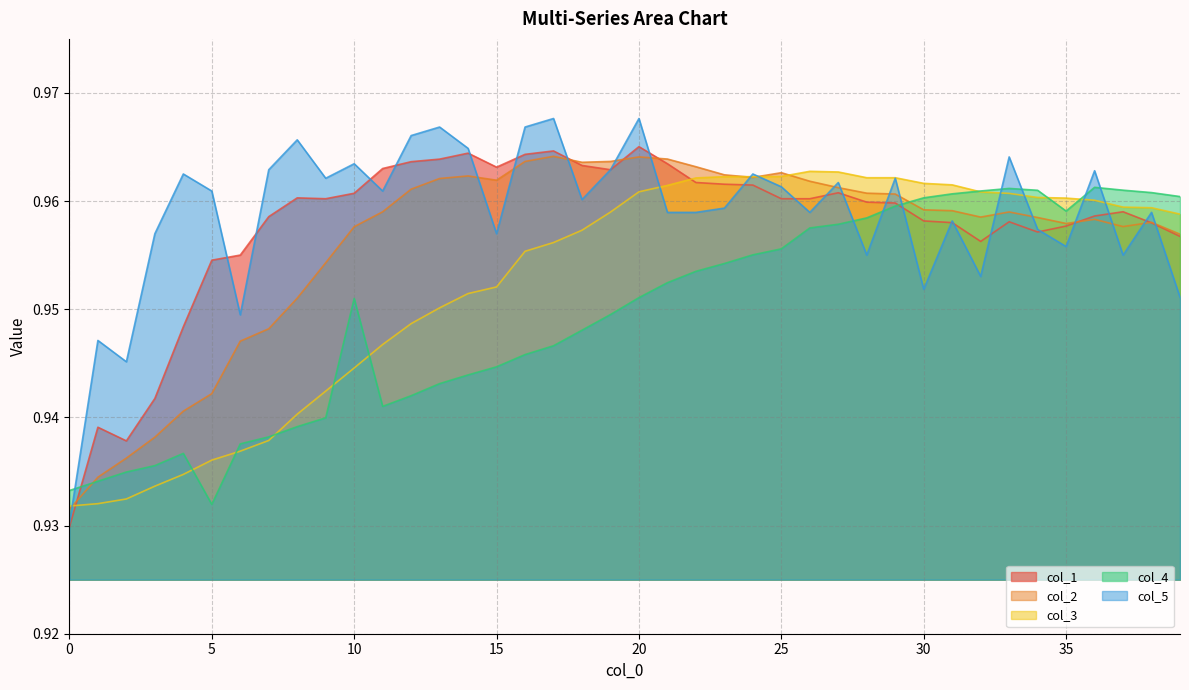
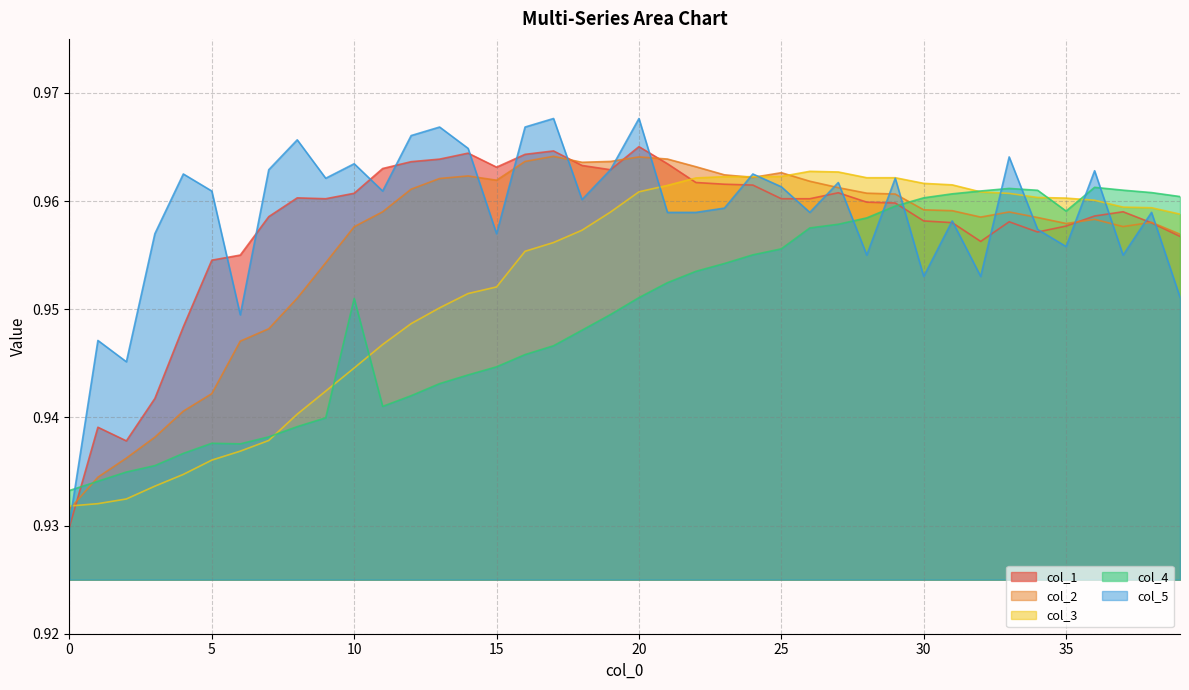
col_4, 5: 0.9320 -> 0.9376
col_5, 30: 0.9518 -> 0.9530
